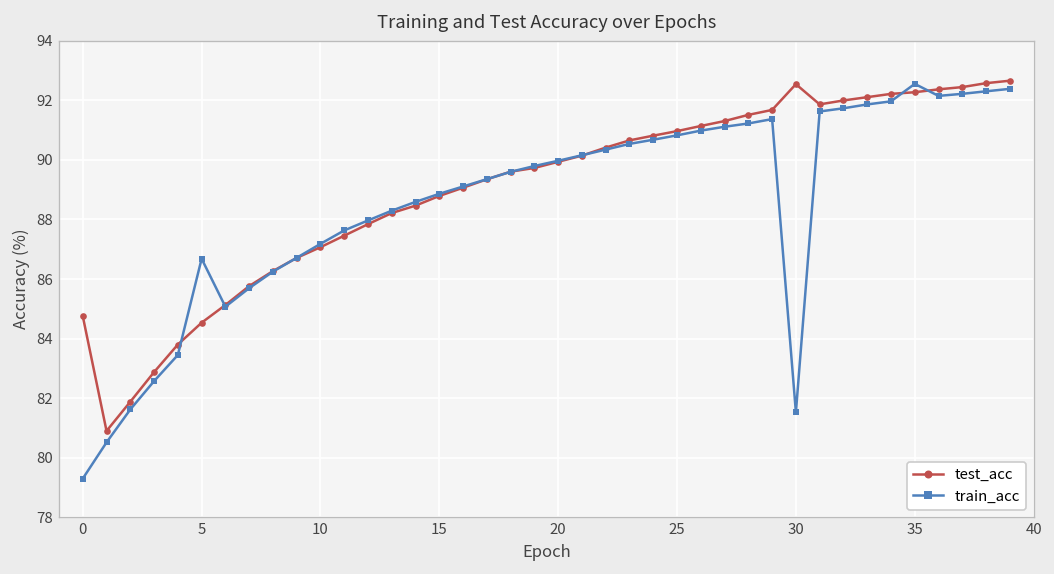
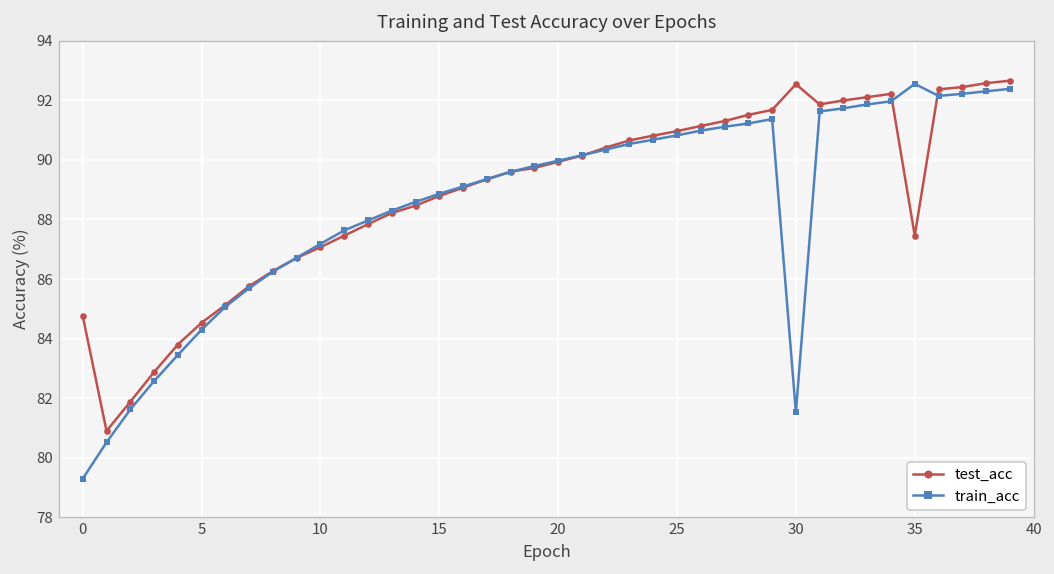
train_acc, 5: 86.7 -> 84.3
test_acc, 35: 92.3 -> 87.5
